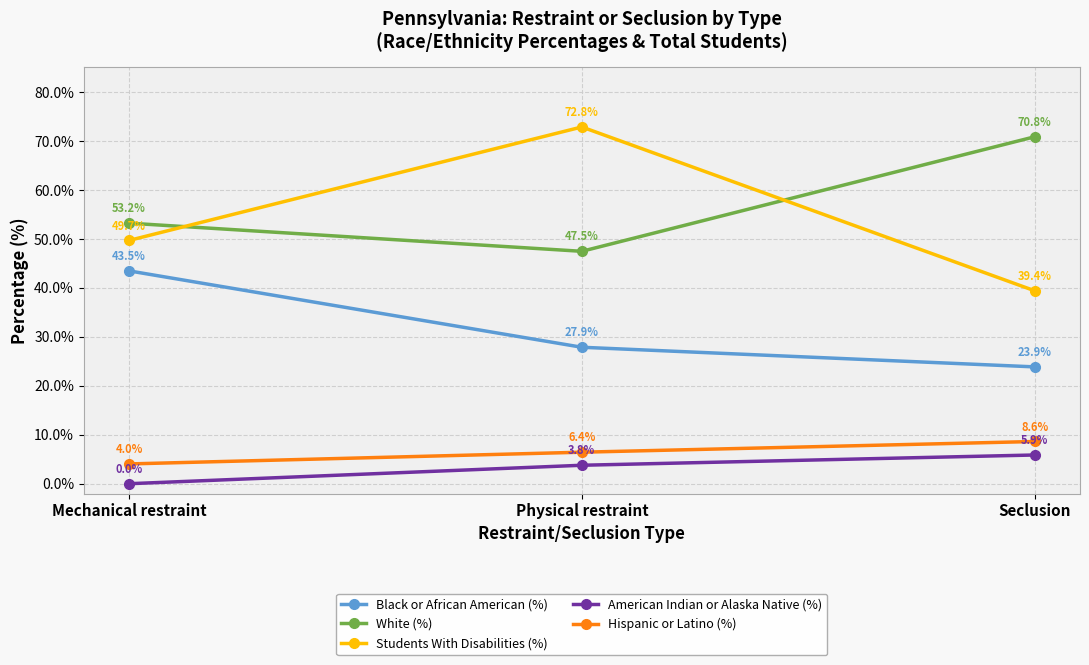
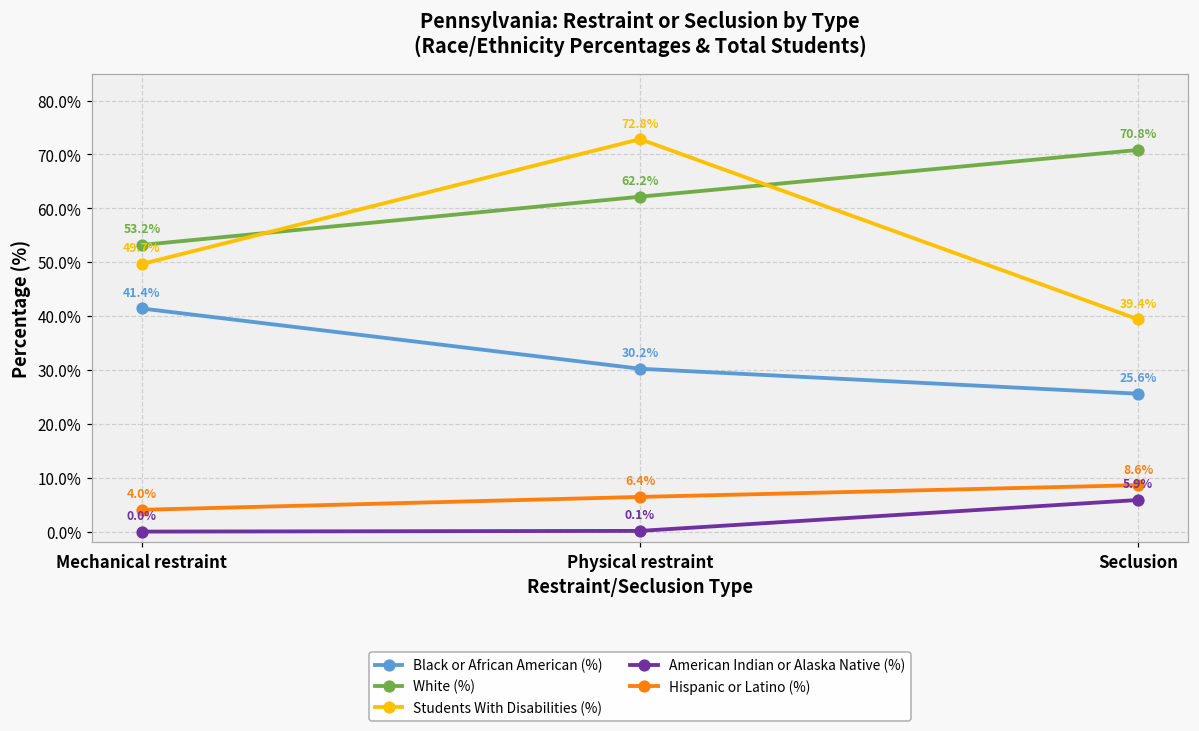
Black or African American (%), Mechanical restraint: 43.5% -> 41.4%
Black or African American (%), Physical restraint: 27.9% -> 30.2%
White (%), Physical restraint: 47.5% -> 62.2%
American Indian or Alaska Native (%), Physical restraint: 3.8% -> 0.1%
Black or African American (%), Seclusion: 23.9% -> 25.6%
